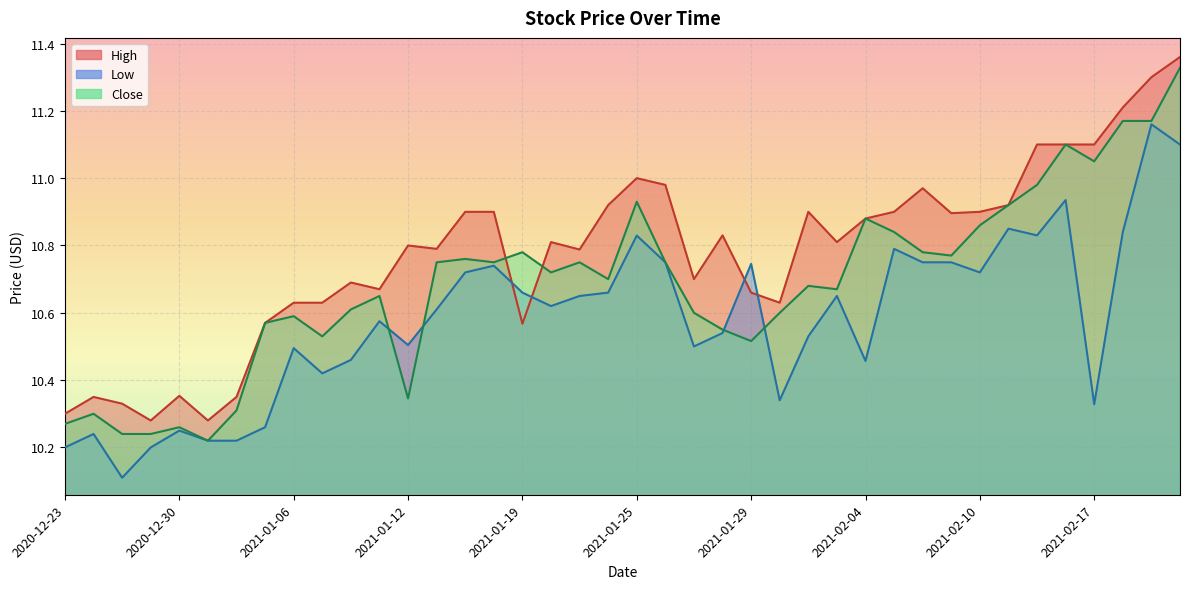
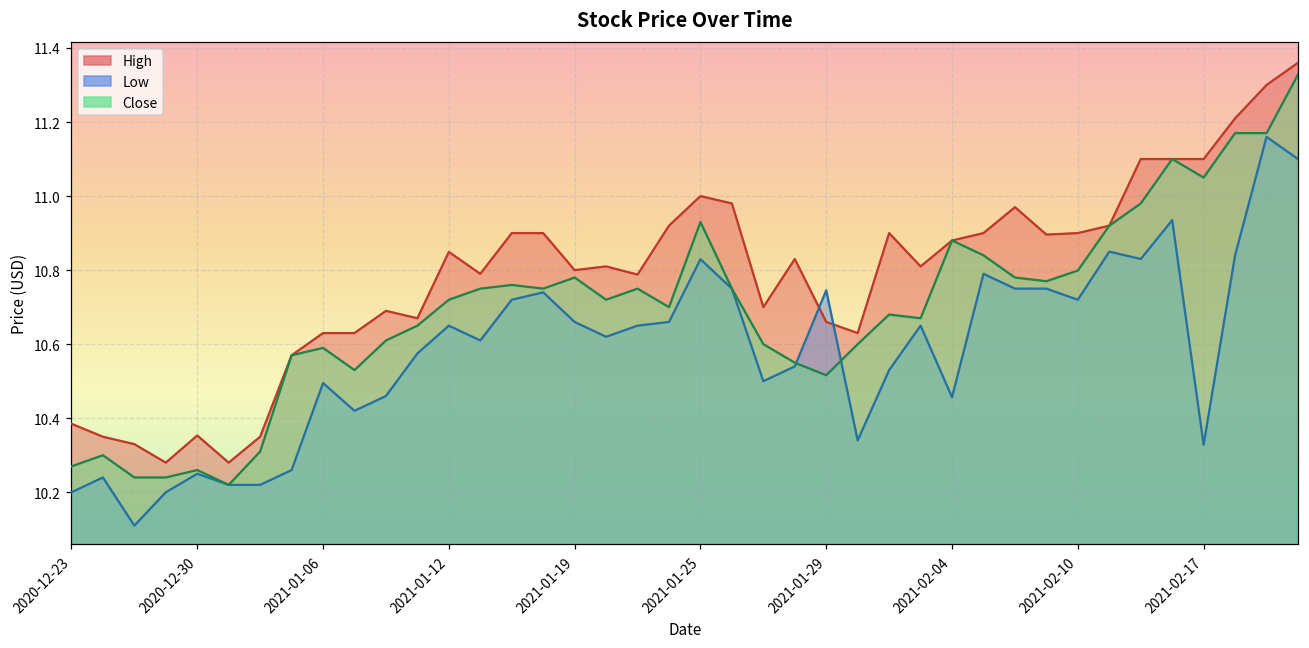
High, 2020-12-23: 10.30 -> 10.38
High, 2021-01-12: 10.80 -> 10.85
Low, 2021-01-12: 10.50 -> 10.65
Close, 2021-01-12: 10.35 -> 10.72
High, 2021-01-19: 10.57 -> 10.80
Close, 2021-02-10: 10.86 -> 10.80
